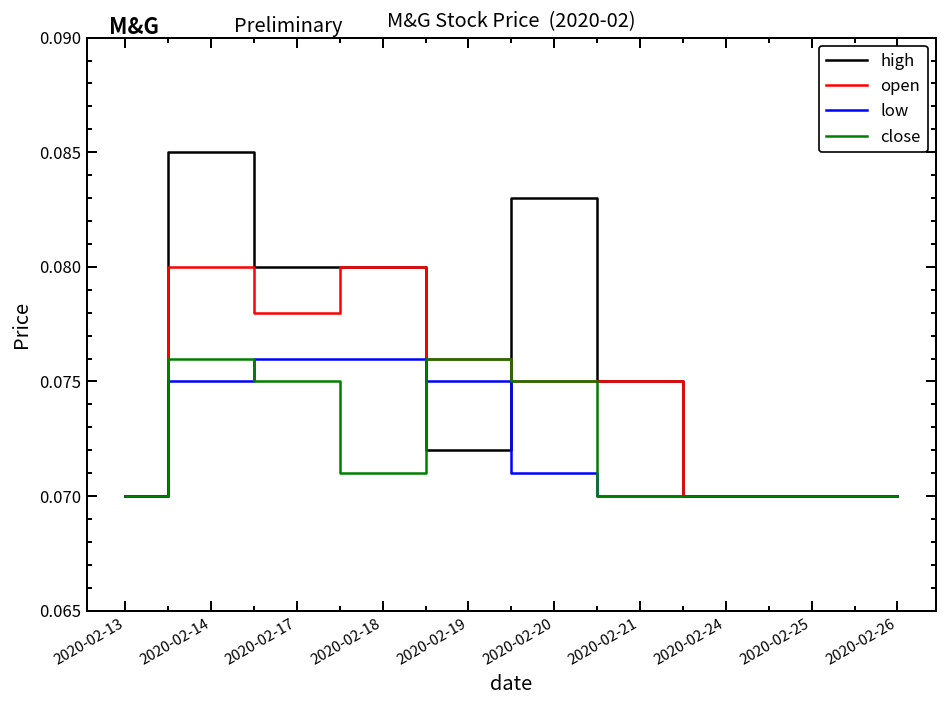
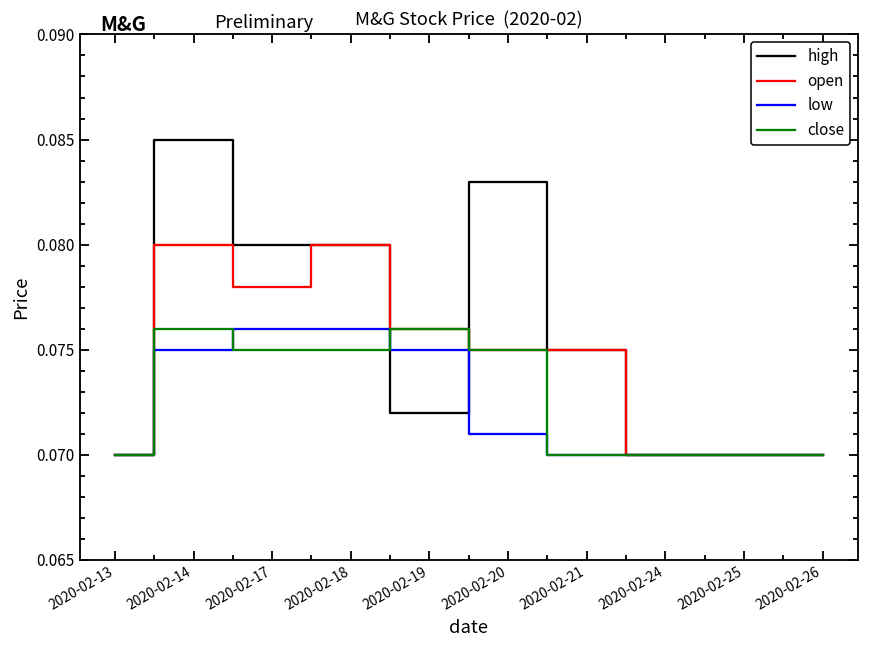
close, 2020-02-18: 0.071 -> 0.075
